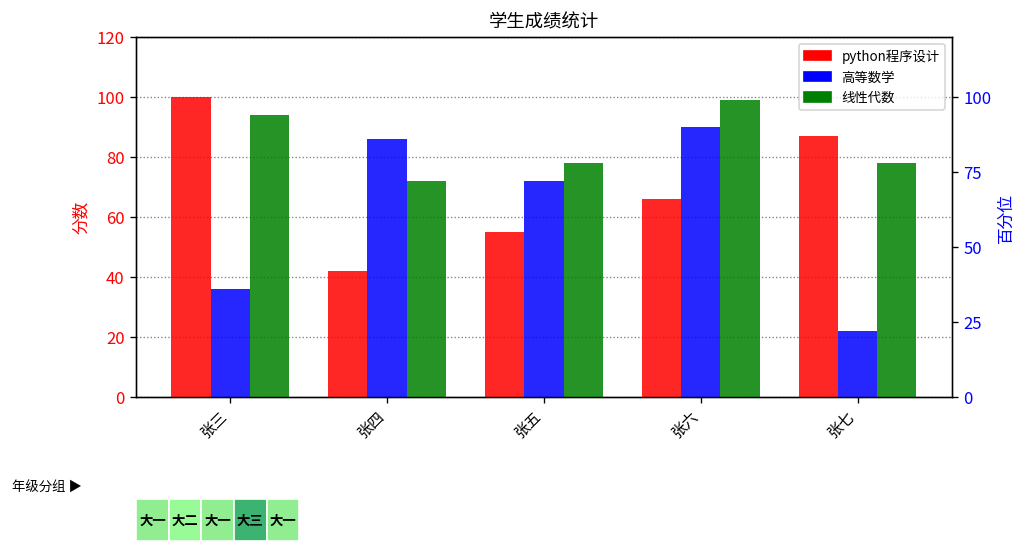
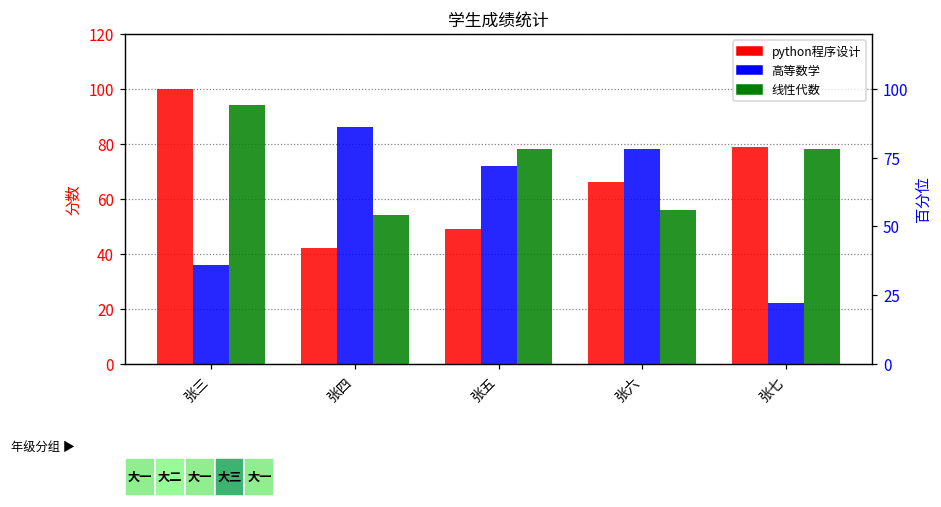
线性代数, 张四: 72 -> 54
python程序设计, 张五: 55 -> 49
高等数学, 张六: 90 -> 78
线性代数, 张六: 99 -> 56
python程序设计, 张七: 87 -> 79
